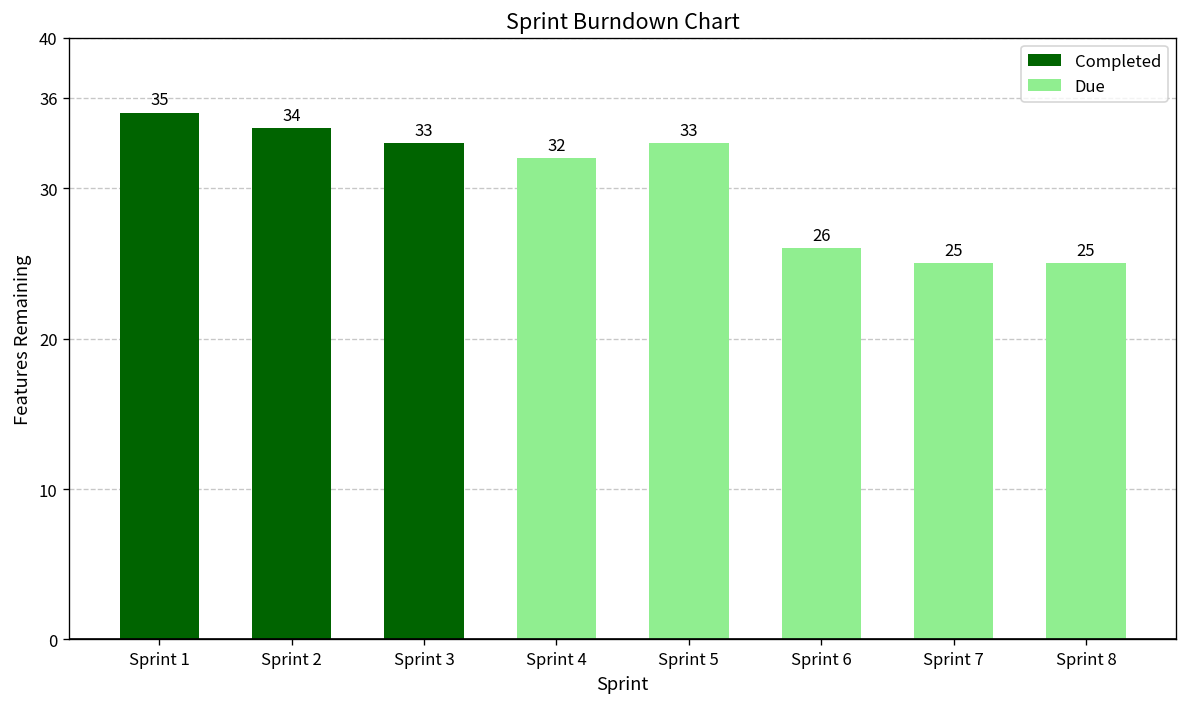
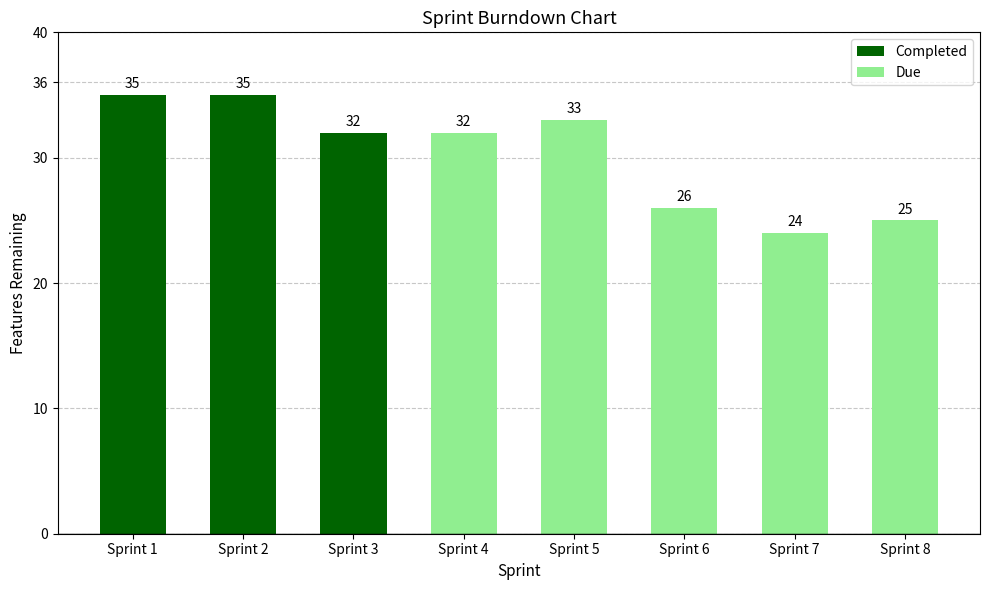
Sprint 2: 34 -> 35
Sprint 3: 33 -> 32
Sprint 7: 25 -> 24
